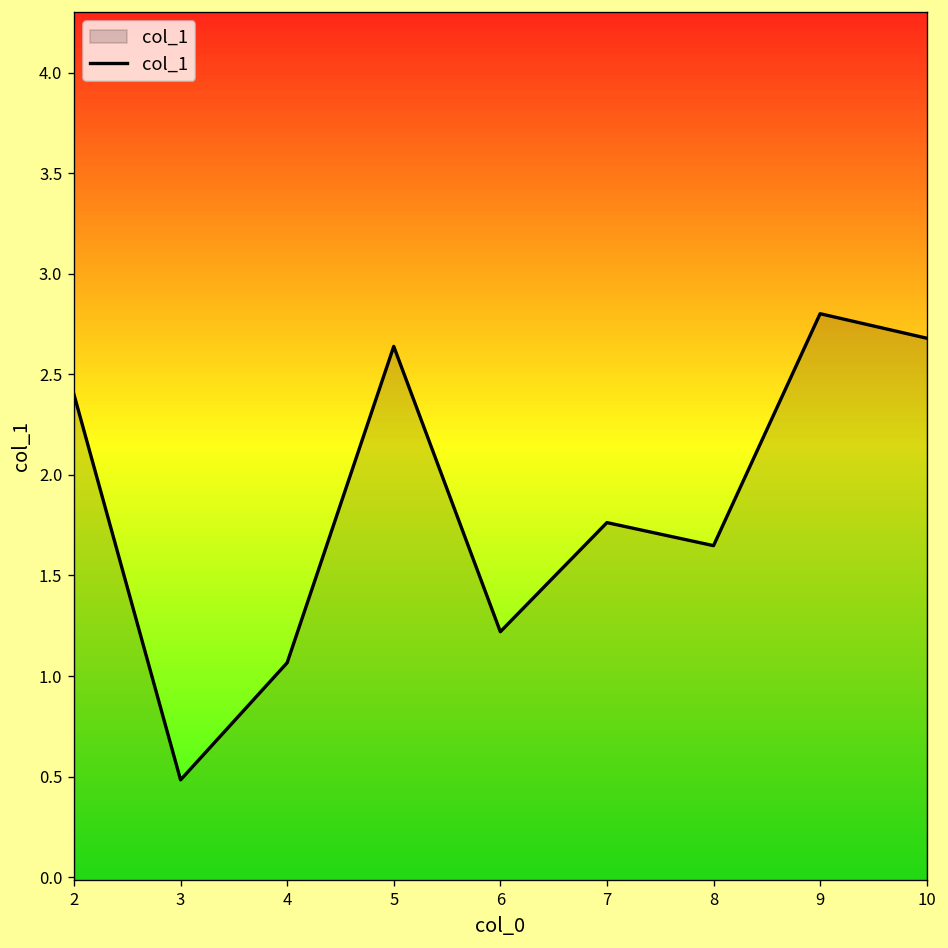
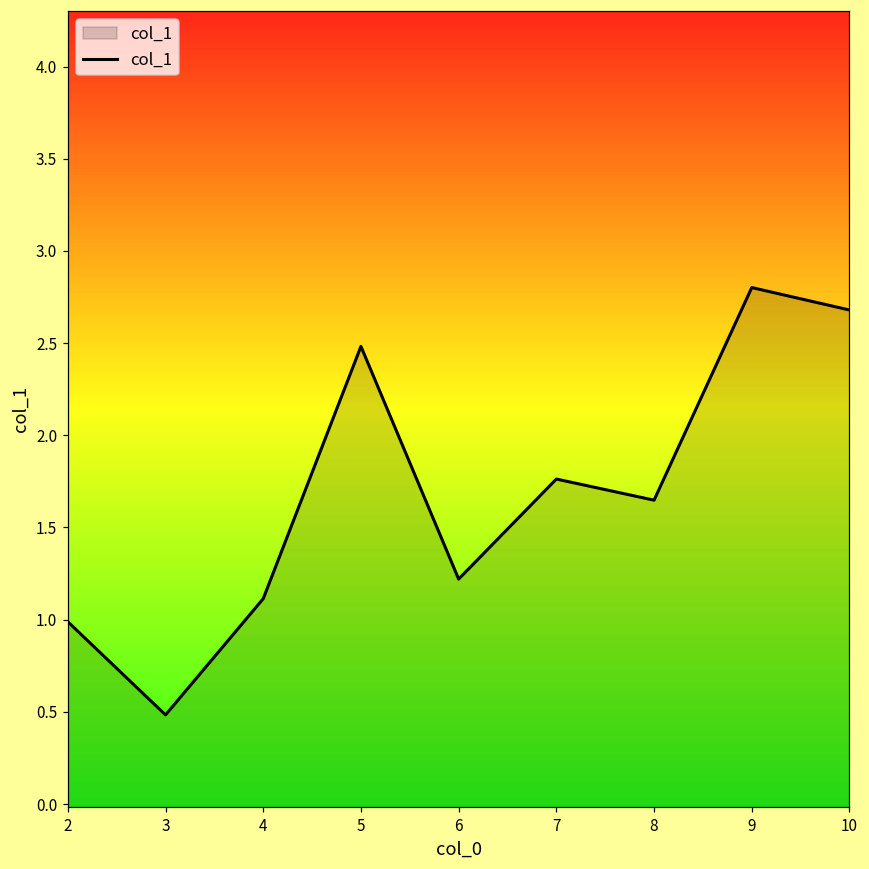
2: 2.40 -> 0.99
4: 1.07 -> 1.11
5: 2.64 -> 2.48
